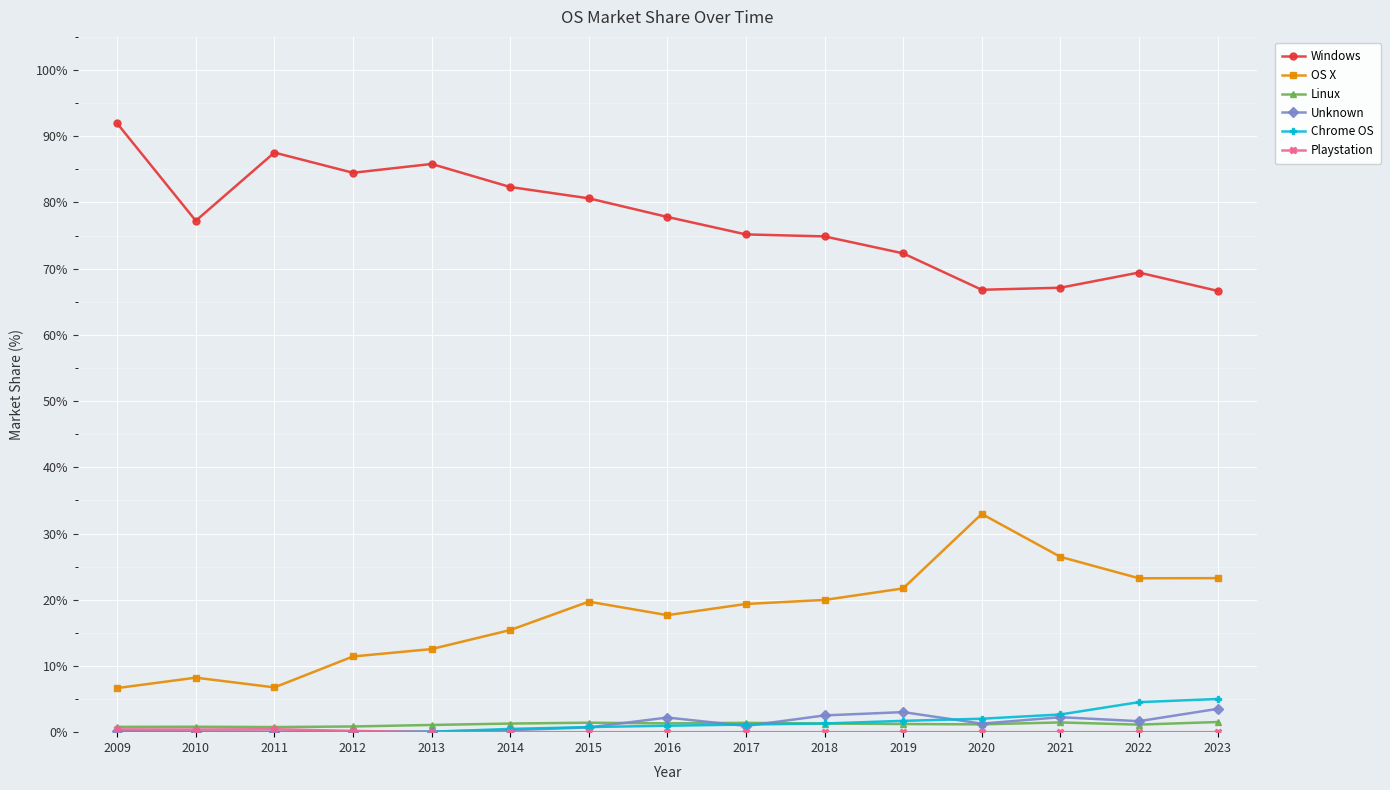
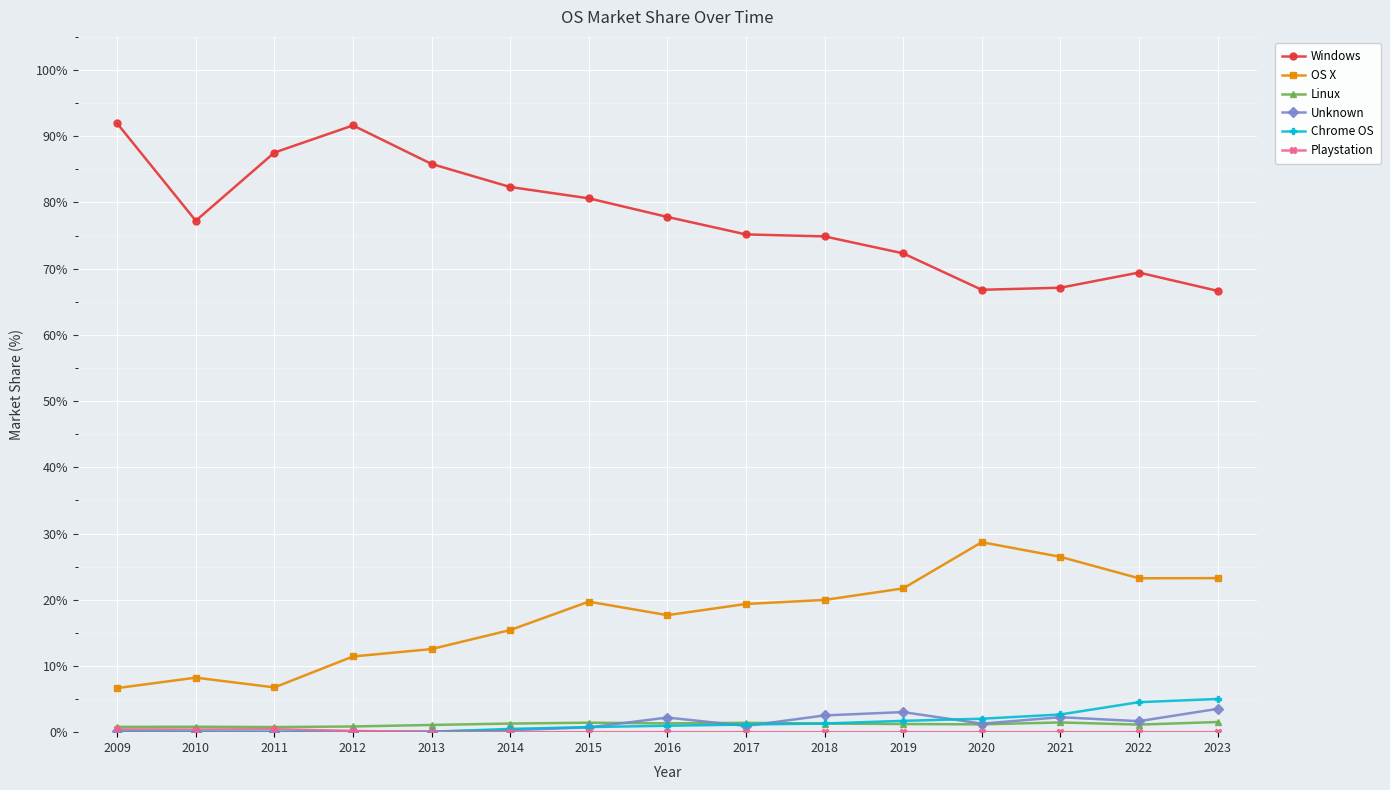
Windows, 2012: 84% -> 92%
OS X, 2020: 33% -> 29%
